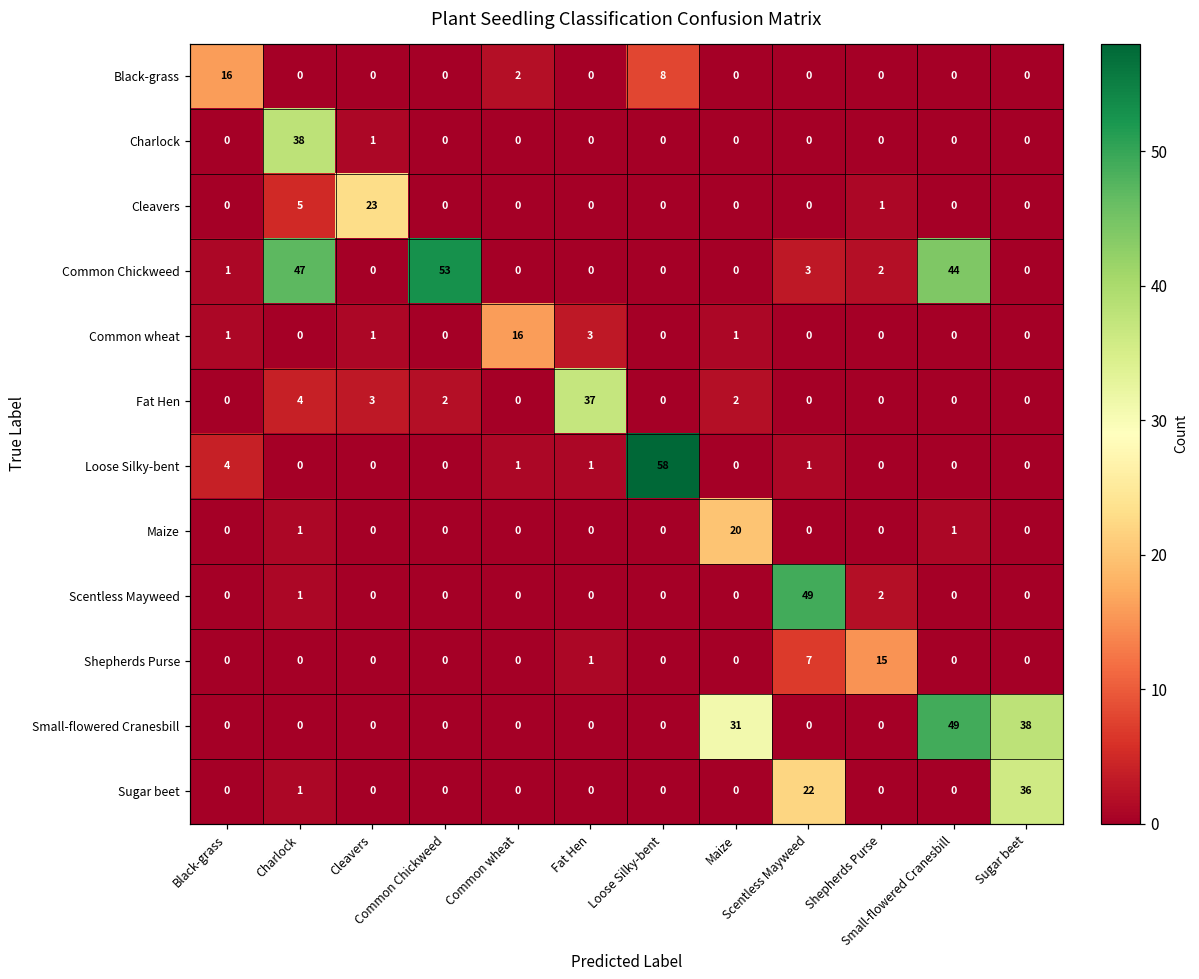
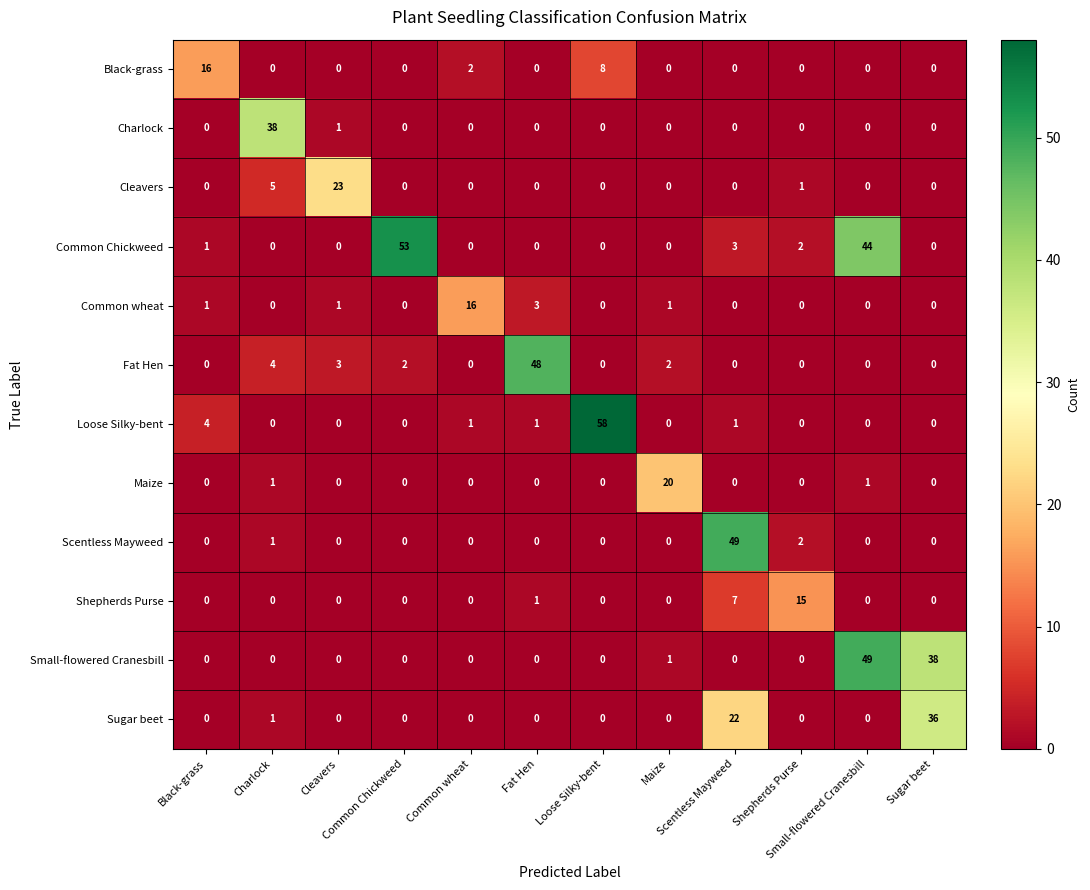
Common Chickweed, Charlock: 47 -> 0
Fat Hen, Fat Hen: 37 -> 48
Small-flowered Cranesbill, Maize: 31 -> 1
